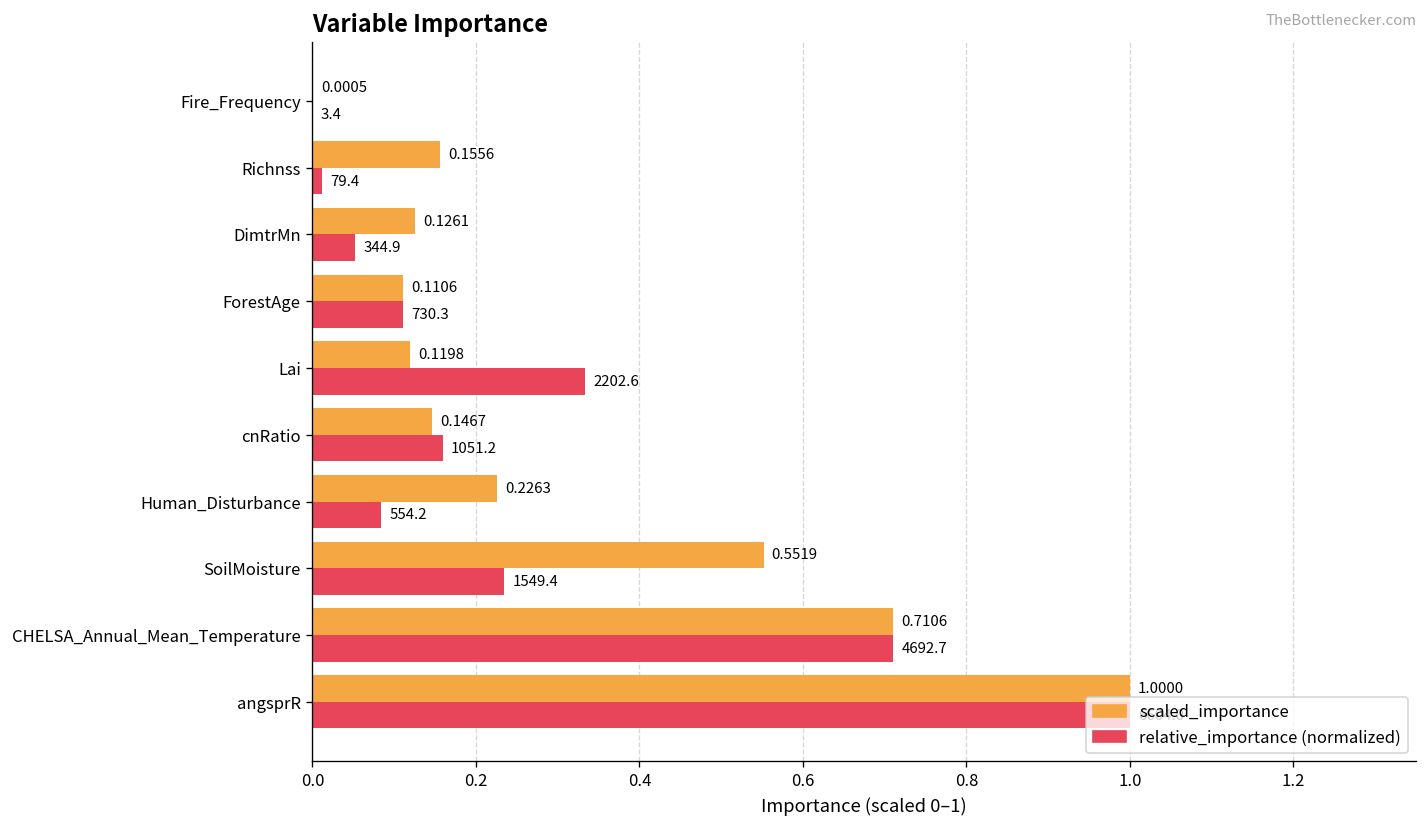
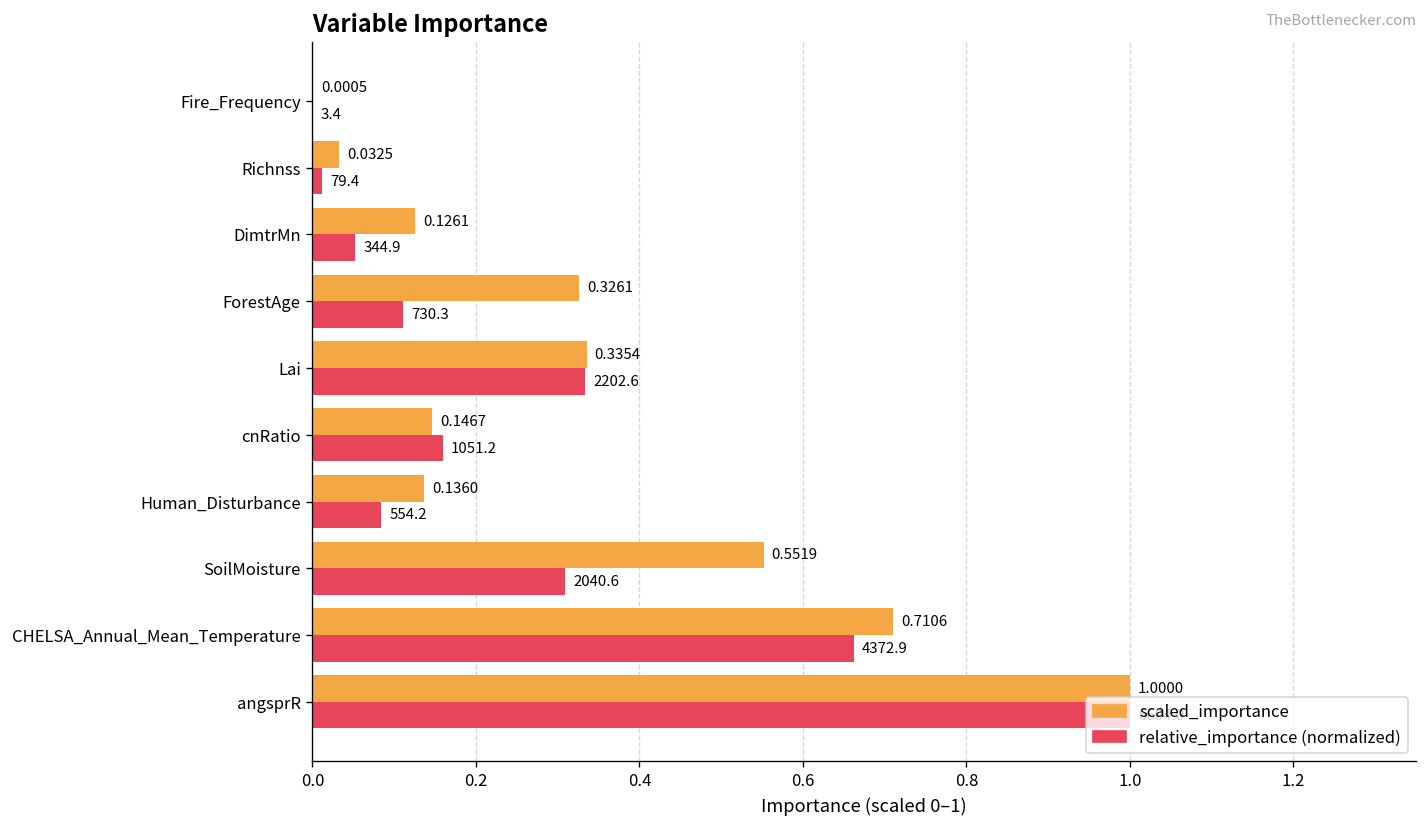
scaled_importance, Richnss: 0.1556 -> 0.0325
scaled_importance, ForestAge: 0.1106 -> 0.3261
scaled_importance, Lai: 0.1198 -> 0.3354
scaled_importance, Human_Disturbance: 0.2263 -> 0.1360
relative_importance (normalized), SoilMoisture: 1549.4 -> 2040.6
relative_importance (normalized), CHELSA_Annual_Mean_Temperature: 4692.7 -> 4372.9
